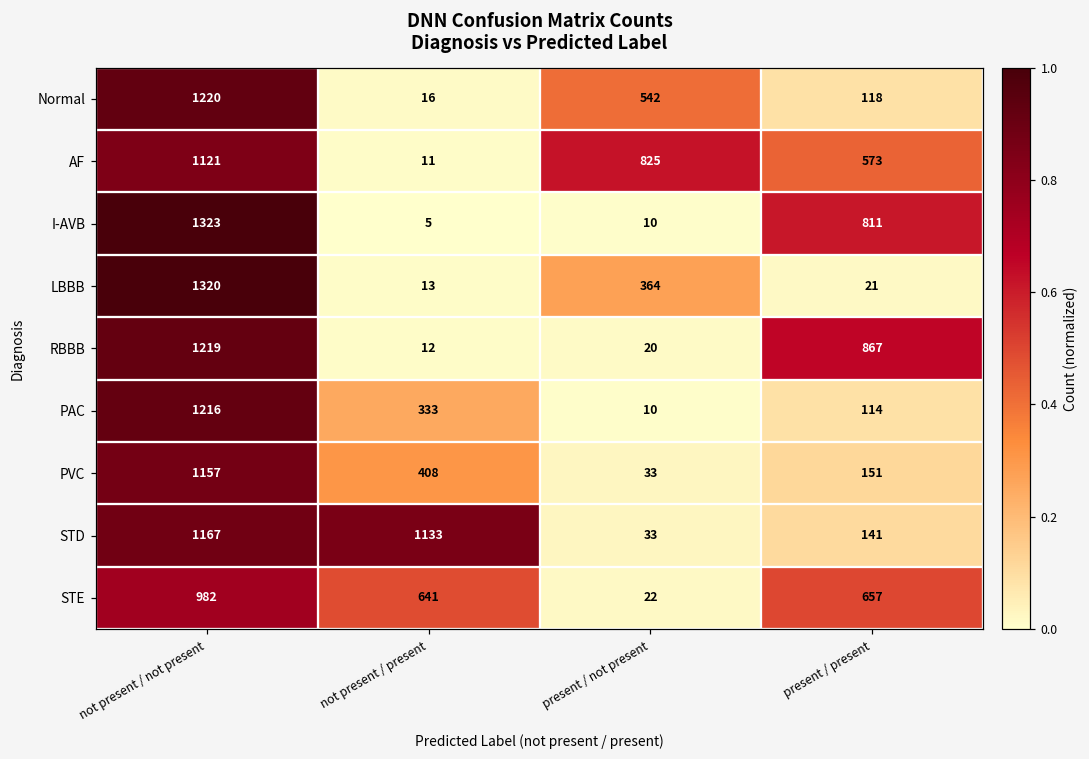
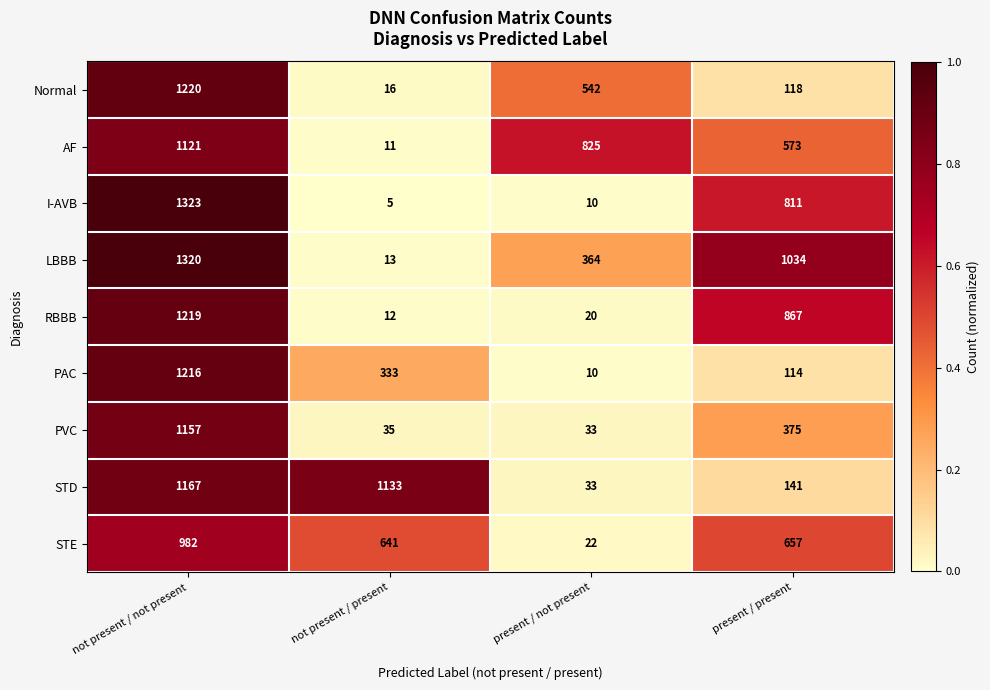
LBBB, present / present: 21 -> 1034
PVC, not present / present: 408 -> 35
PVC, present / present: 151 -> 375
